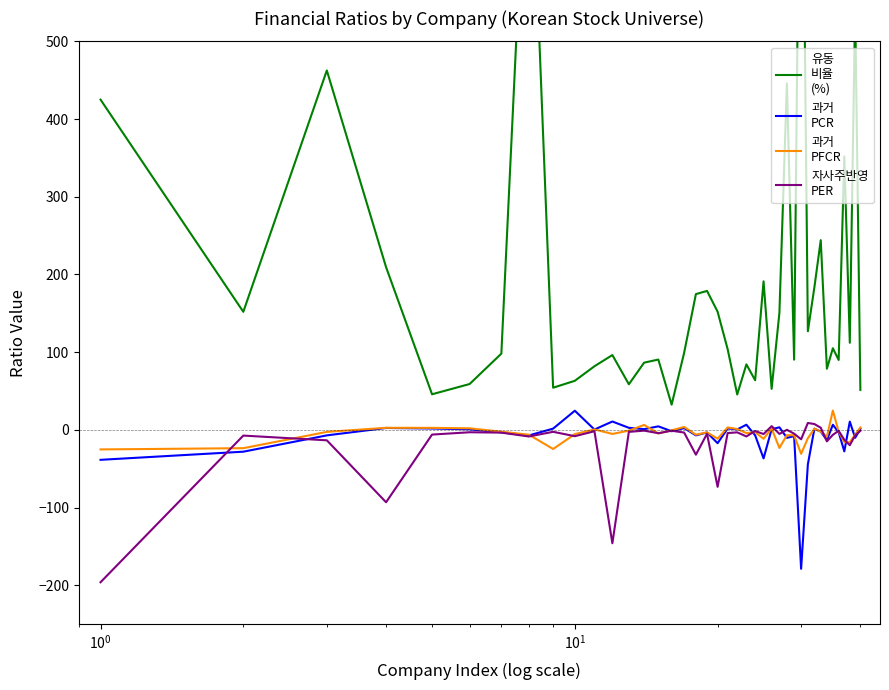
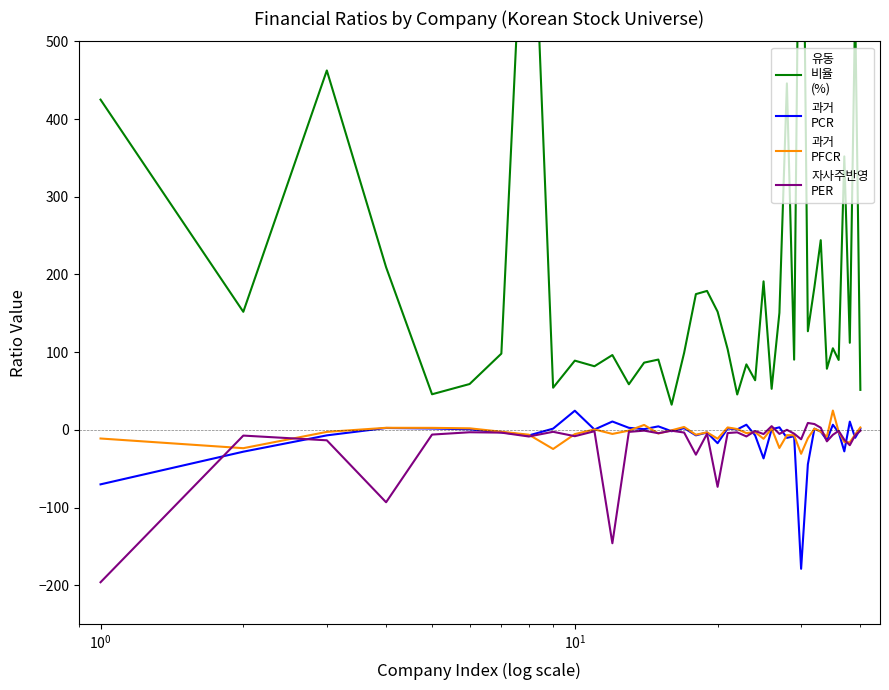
과거 PCR, 10^0: -40 -> -70
과거 PFCR, 10^0: -30 -> -10
유동 비율 (%), 10^1: 60 -> 90
